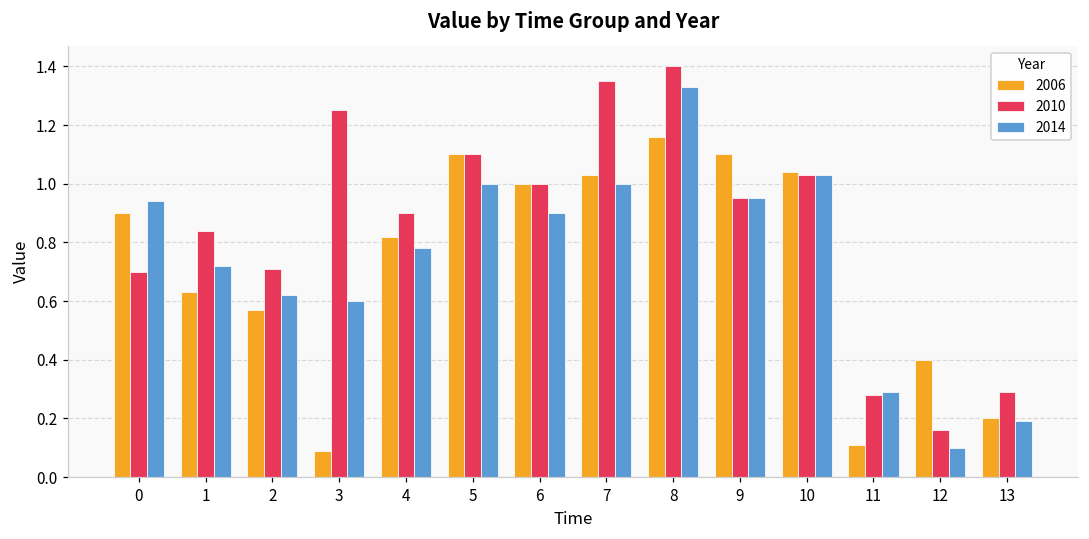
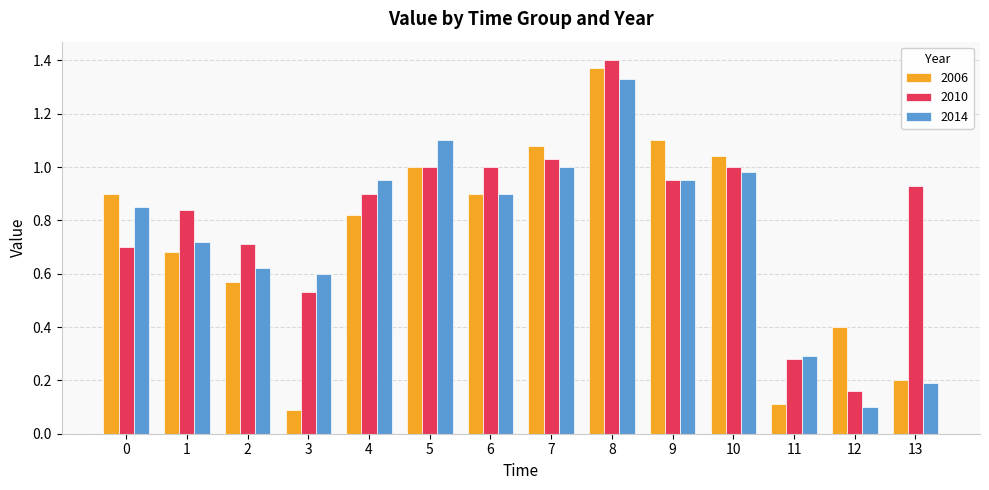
2014, 0: 0.94 -> 0.85
2006, 1: 0.63 -> 0.68
2010, 3: 1.25 -> 0.53
2014, 4: 0.78 -> 0.95
2006, 5: 1.1 -> 1.0
2010, 5: 1.1 -> 1.0
2014, 5: 1.0 -> 1.1
2006, 6: 1.0 -> 0.9
2006, 7: 1.03 -> 1.08
2010, 7: 1.35 -> 1.03
2006, 8: 1.16 -> 1.37
2010, 10: 1.03 -> 1.00
2014, 10: 1.03 -> 0.98
2010, 13: 0.29 -> 0.93
